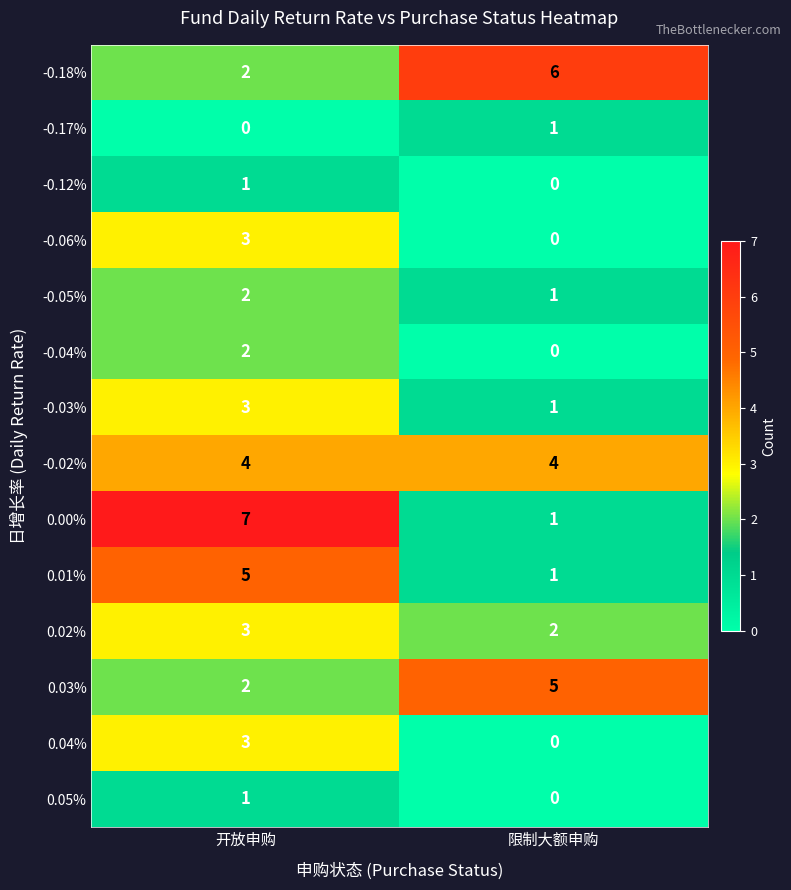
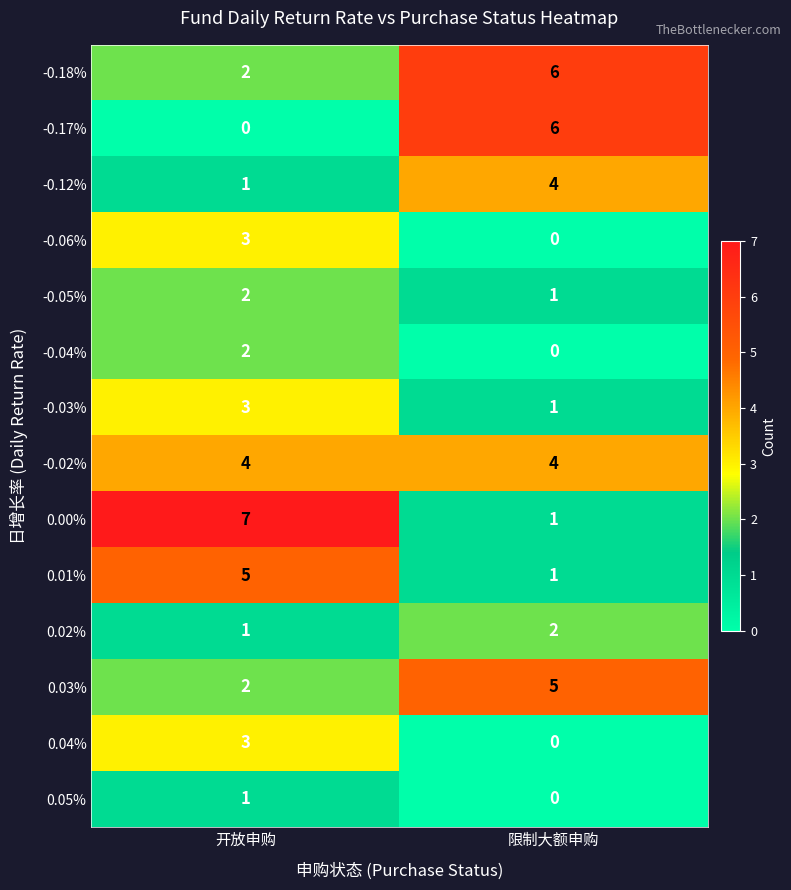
-0.17%, 限制大额申购: 1 -> 6
-0.12%, 限制大额申购: 0 -> 4
0.02%, 开放申购: 3 -> 1
